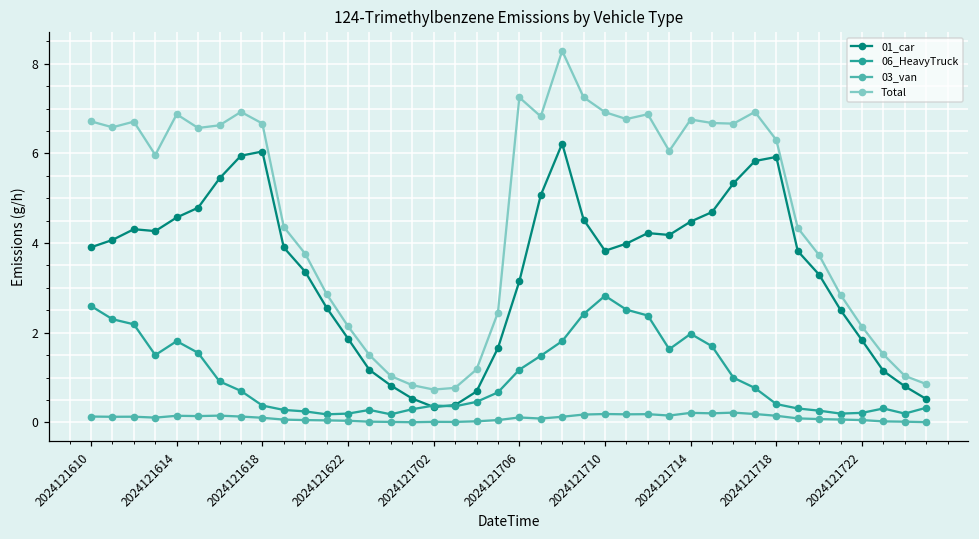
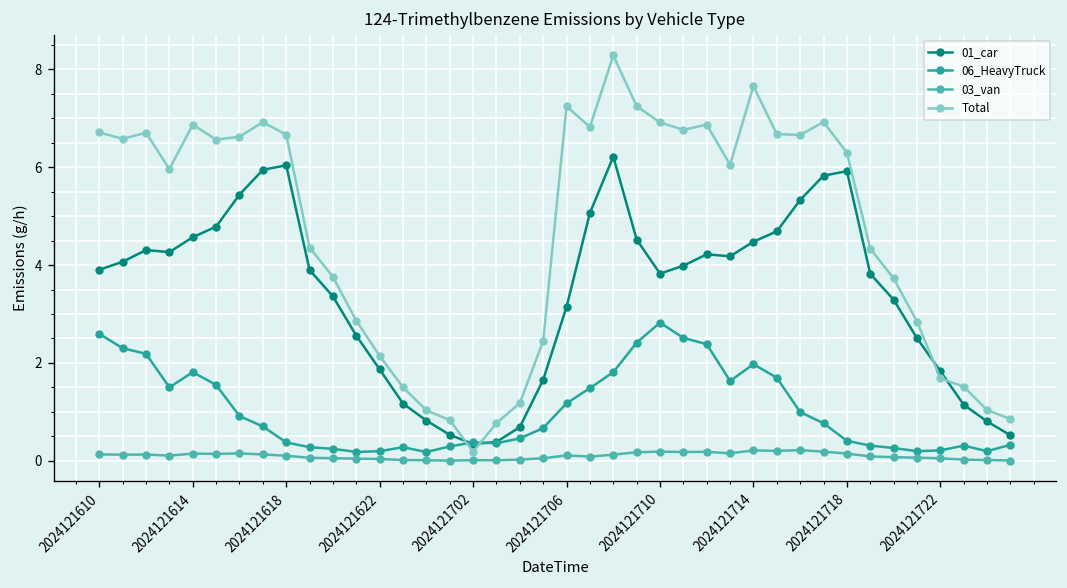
Total, 2024121702: 0.7 -> 0.2
Total, 2024121714: 6.8 -> 7.7
Total, 2024121722: 2.1 -> 1.7
